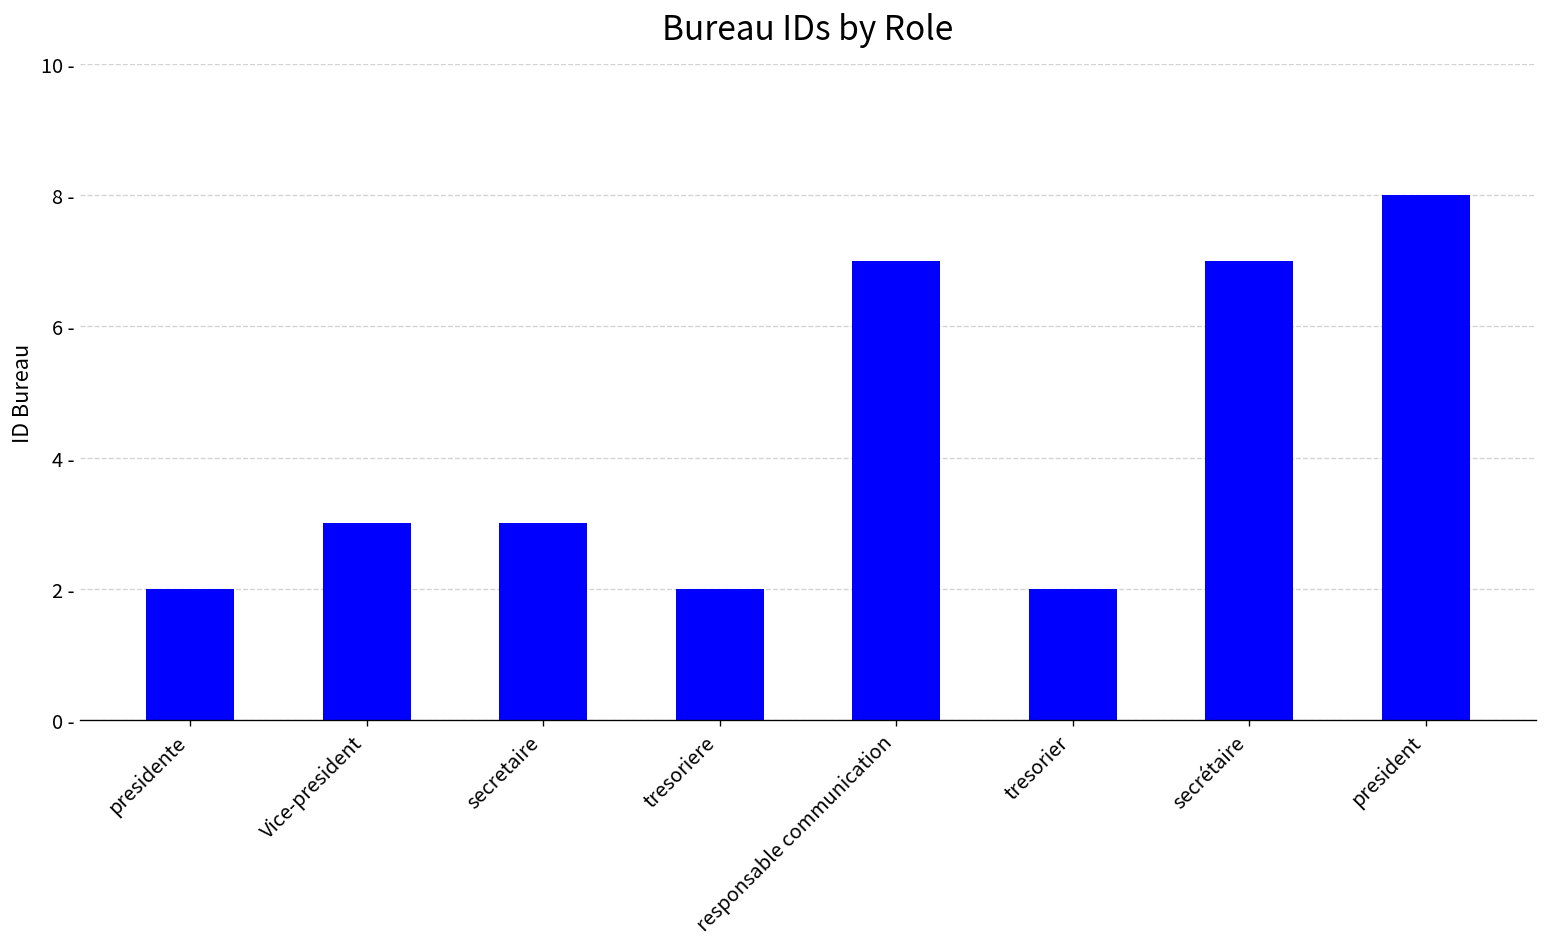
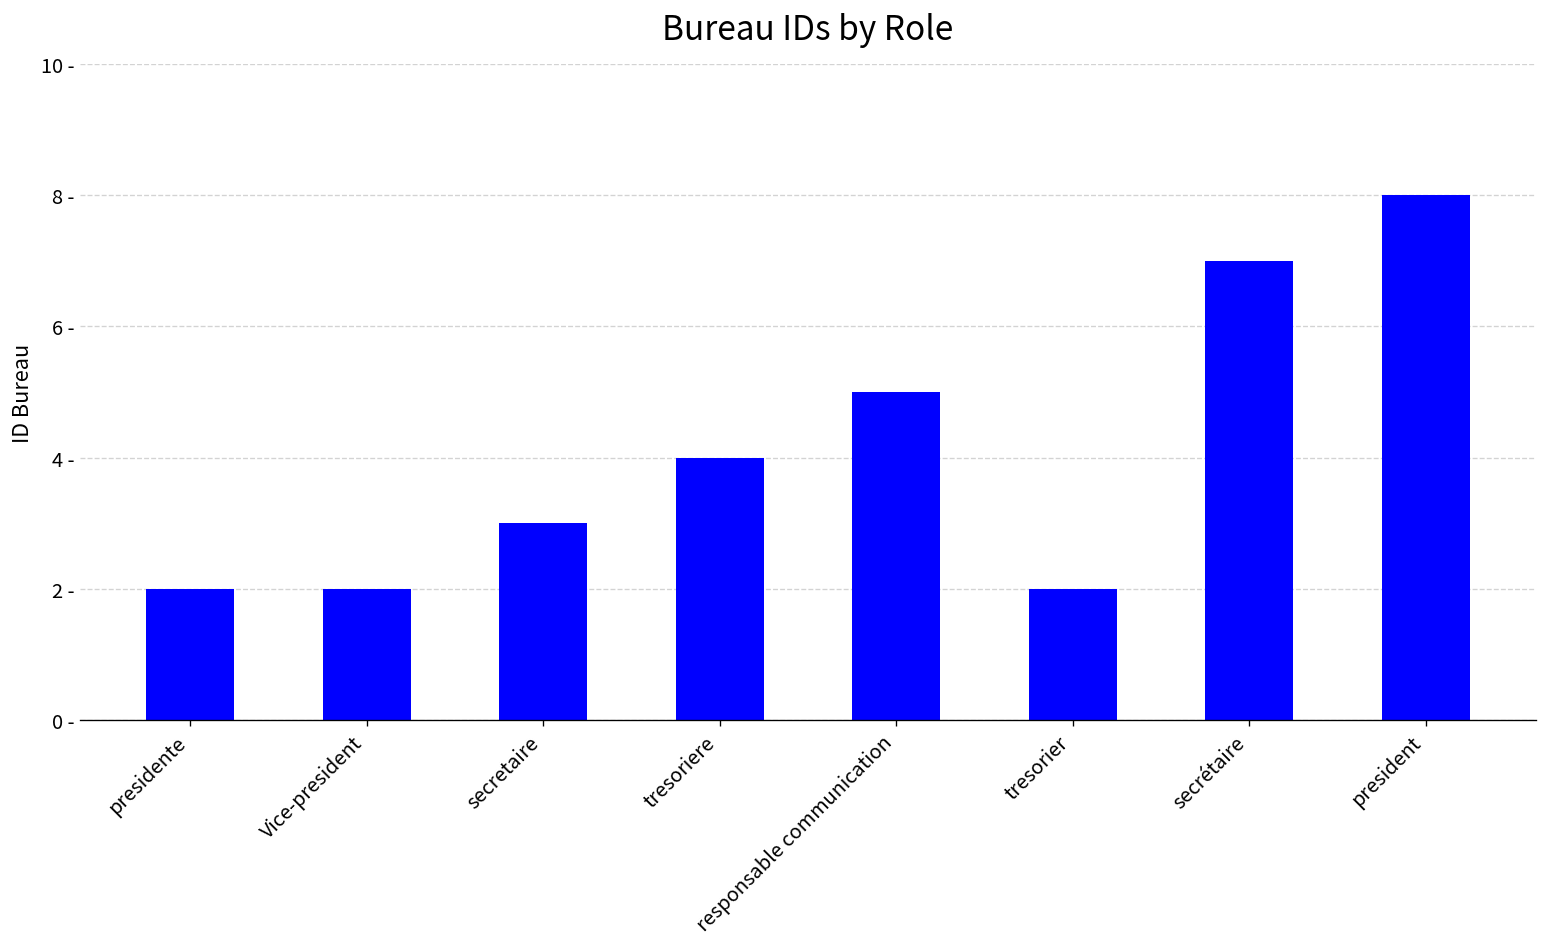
Vice-president: 3 - -> 2 -
tresoriere: 2 - -> 4 -
responsable communication: 7 - -> 5 -
